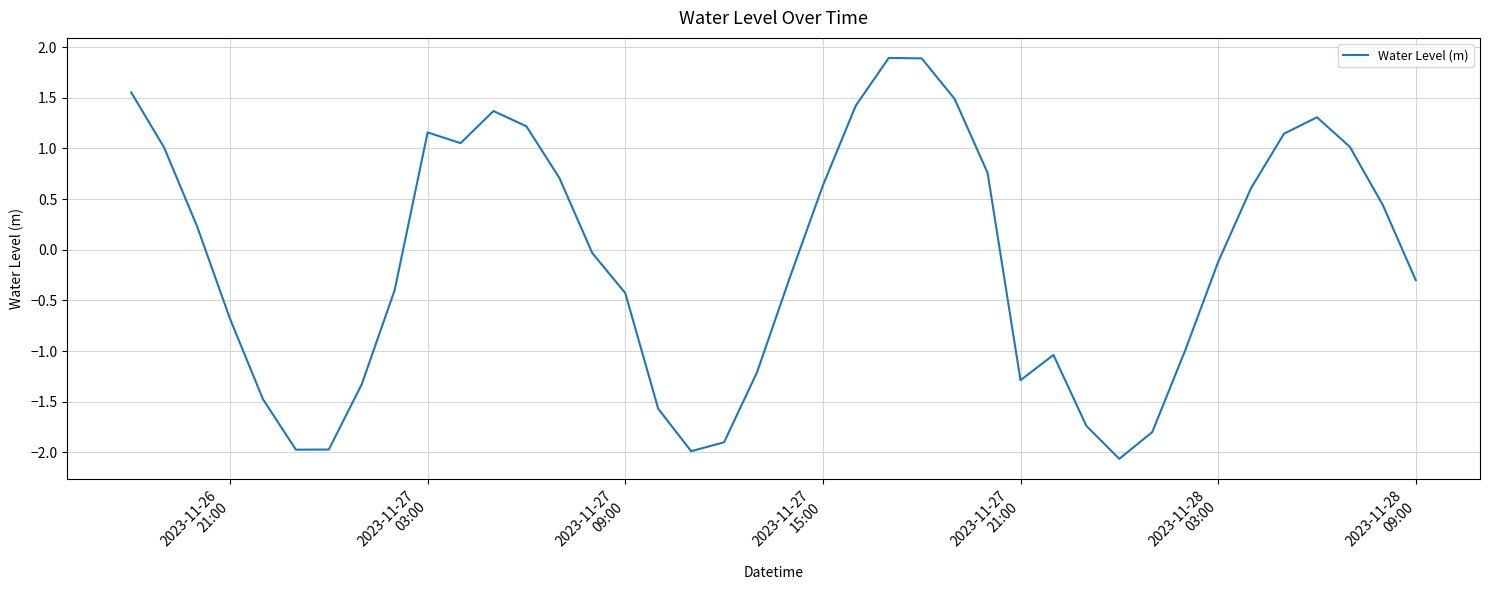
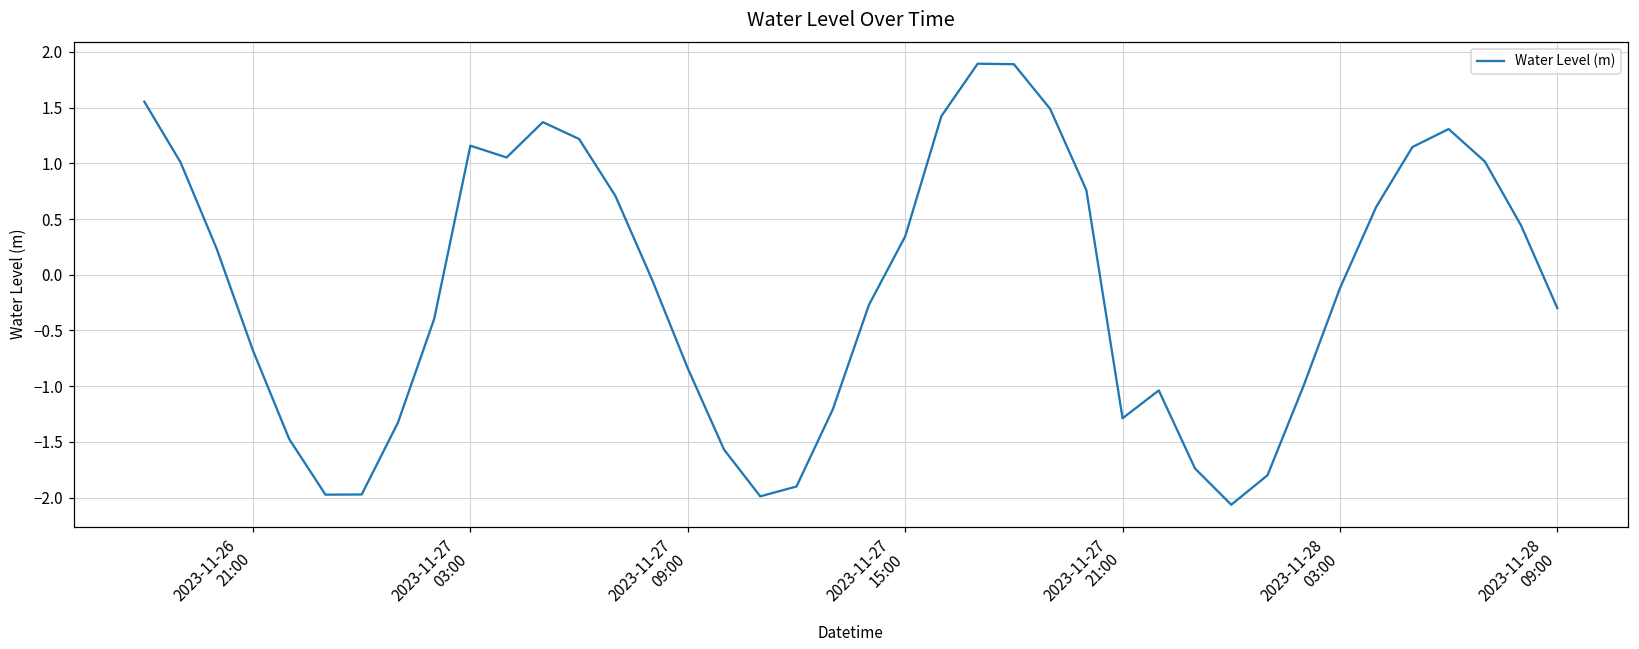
2023-11-27 09:00: -0.43 -> -0.84
2023-11-27 15:00: 0.63 -> 0.34
